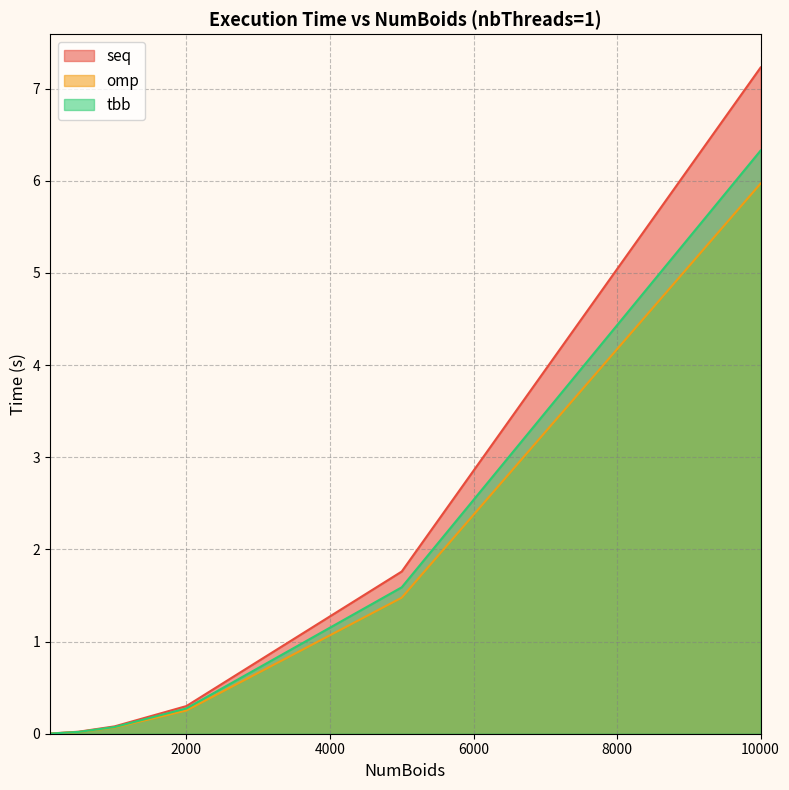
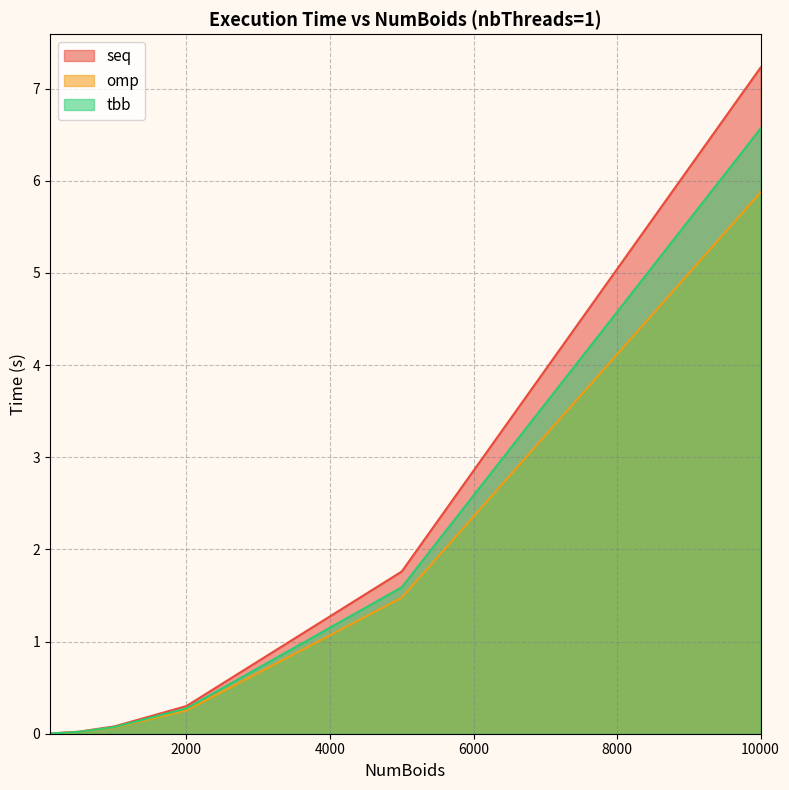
omp, 10000: 6.0 -> 5.9
tbb, 10000: 6.3 -> 6.6
